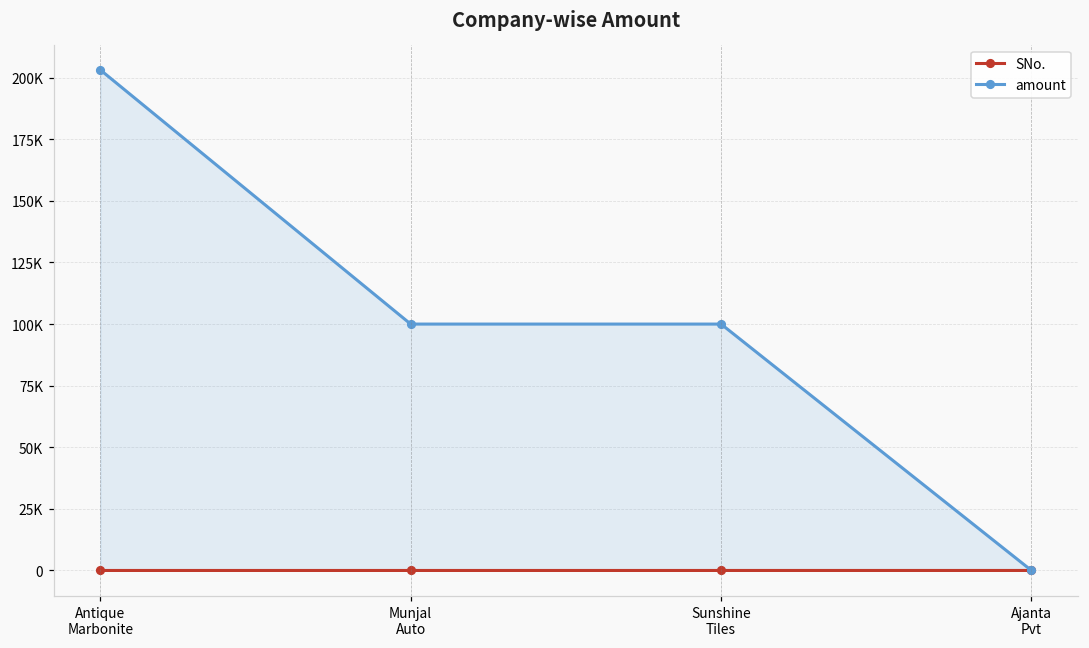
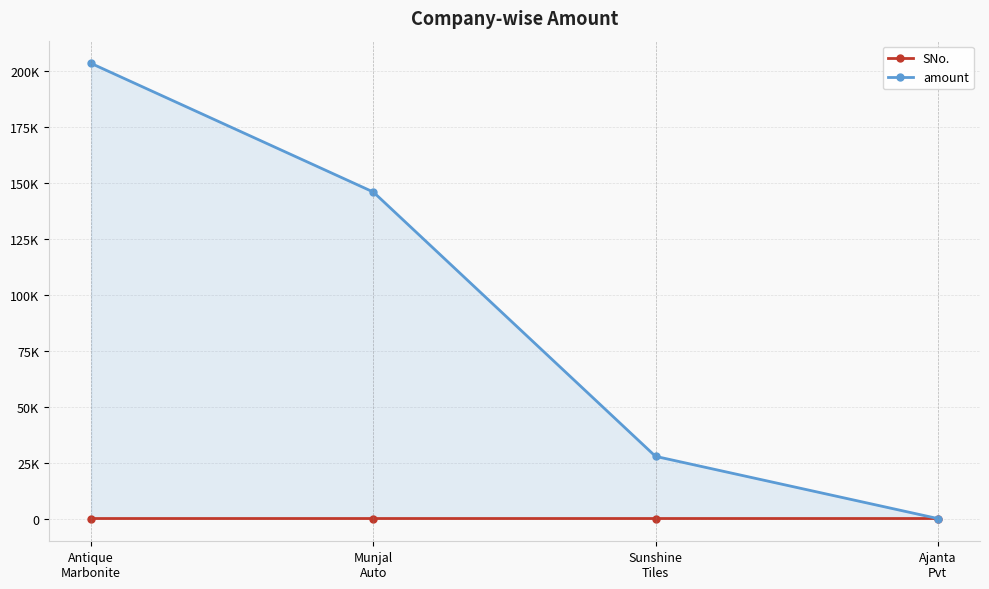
amount, Munjal Auto: 100000 -> 146000
amount, Sunshine Tiles: 100000 -> 28000
